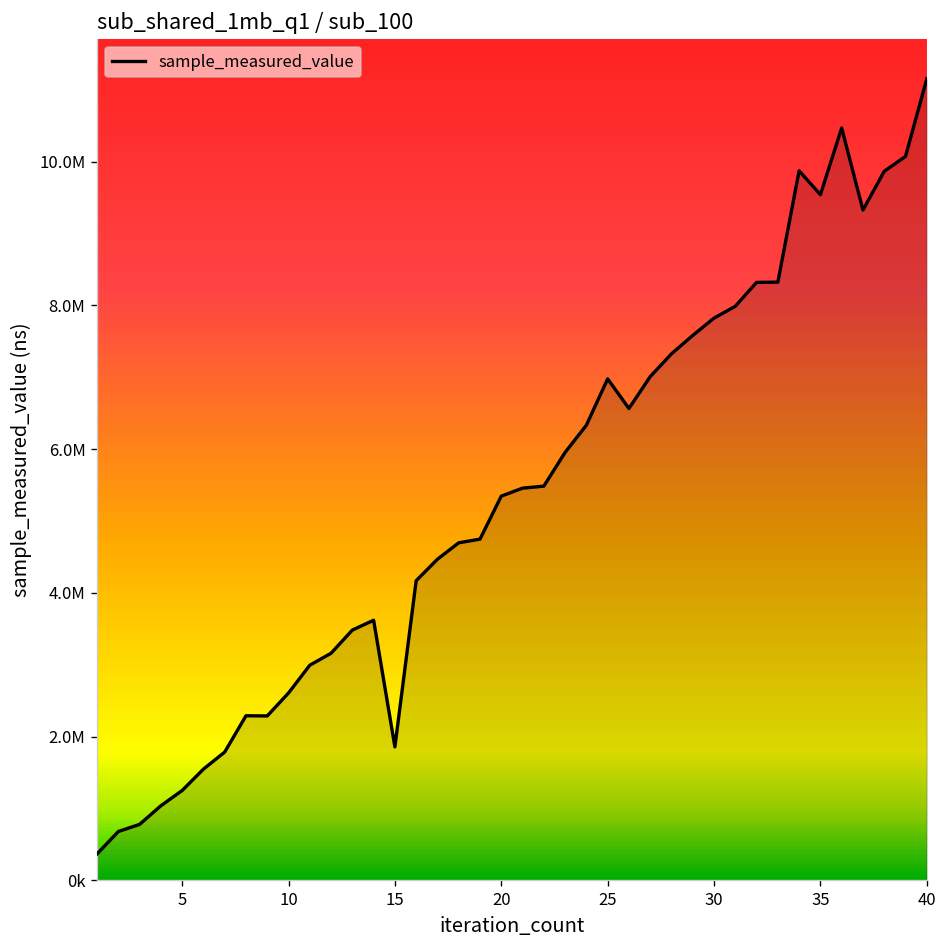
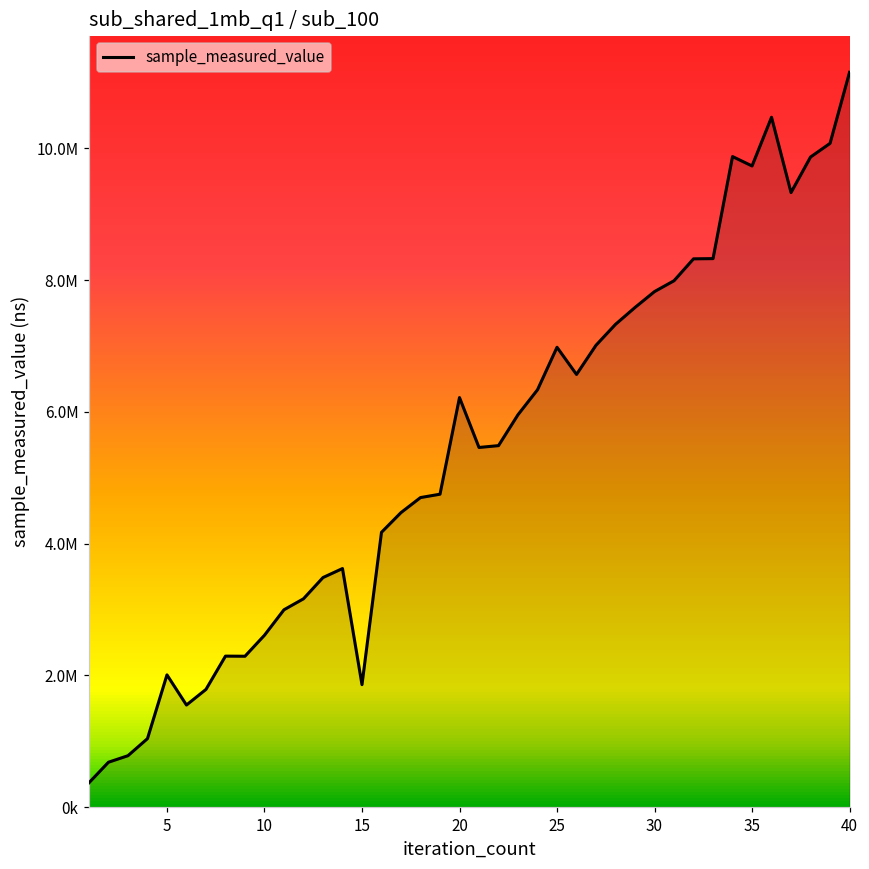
5: 1300000 -> 2000000
20: 5300000 -> 6200000
35: 9500000 -> 9700000
